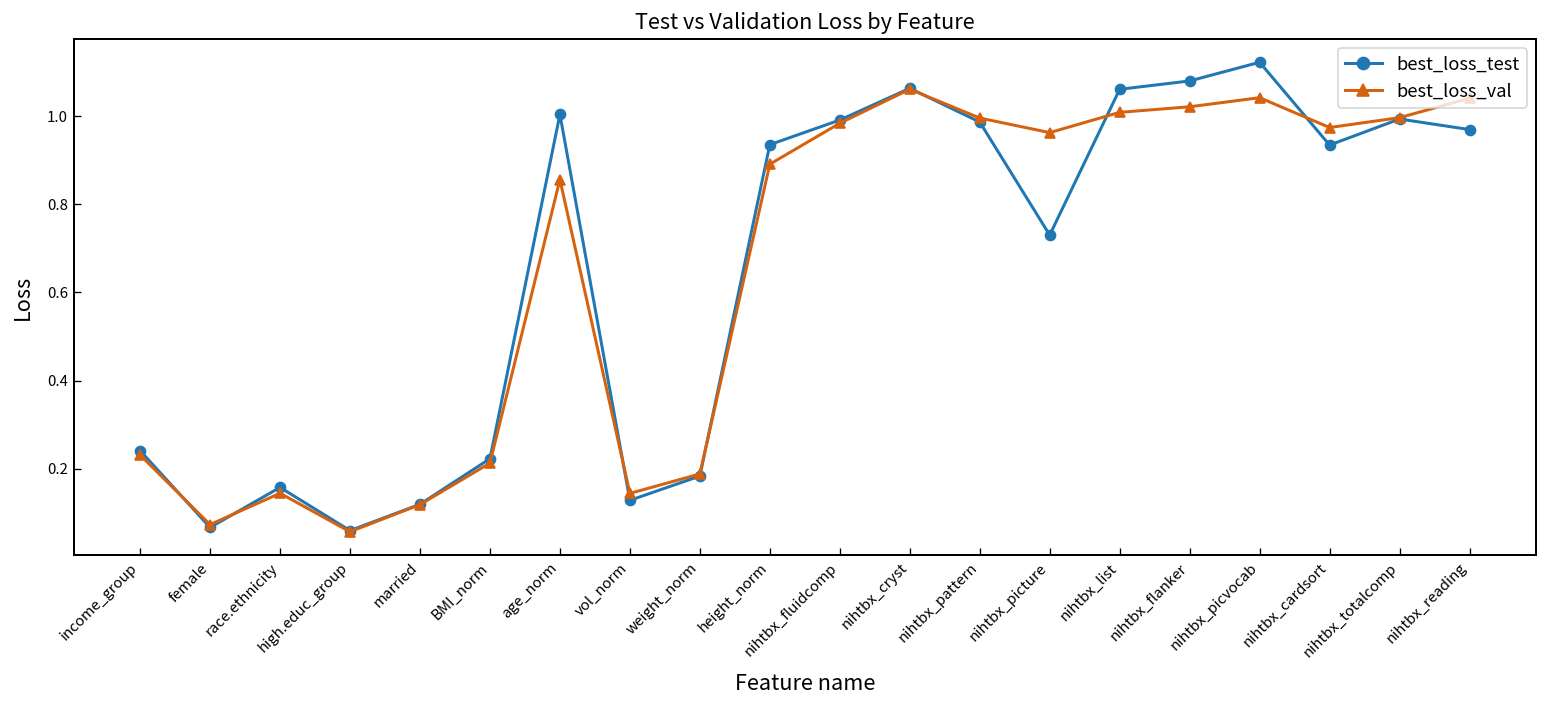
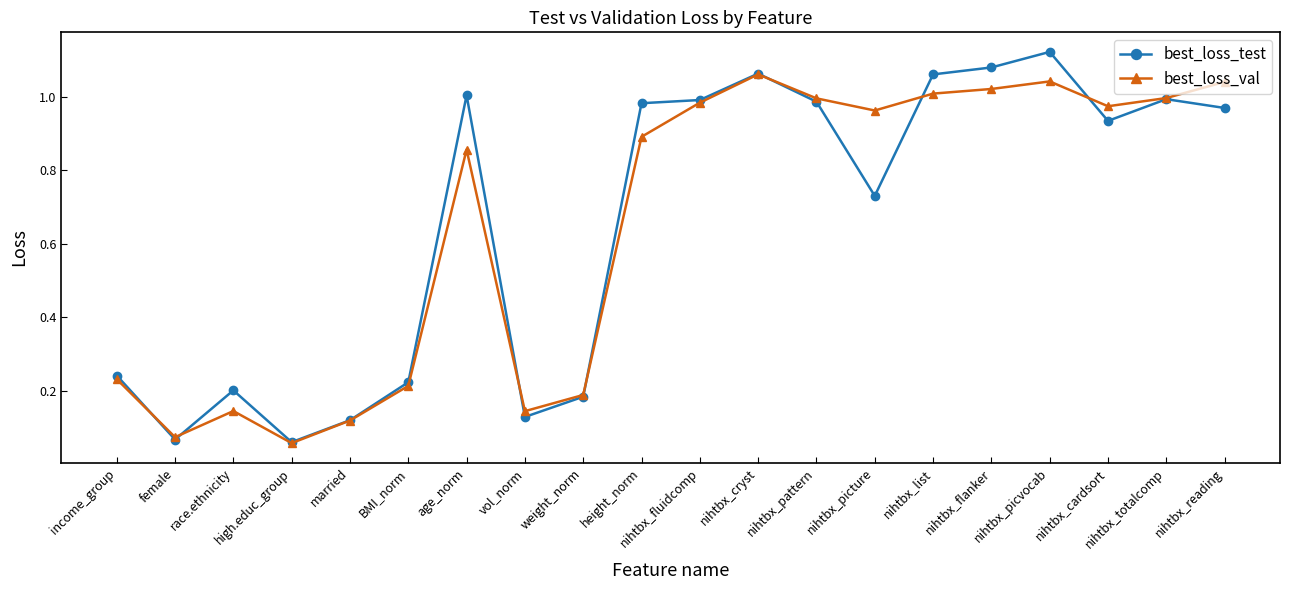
best_loss_test, race.ethnicity: 0.16 -> 0.20
best_loss_test, height_norm: 0.94 -> 0.98
